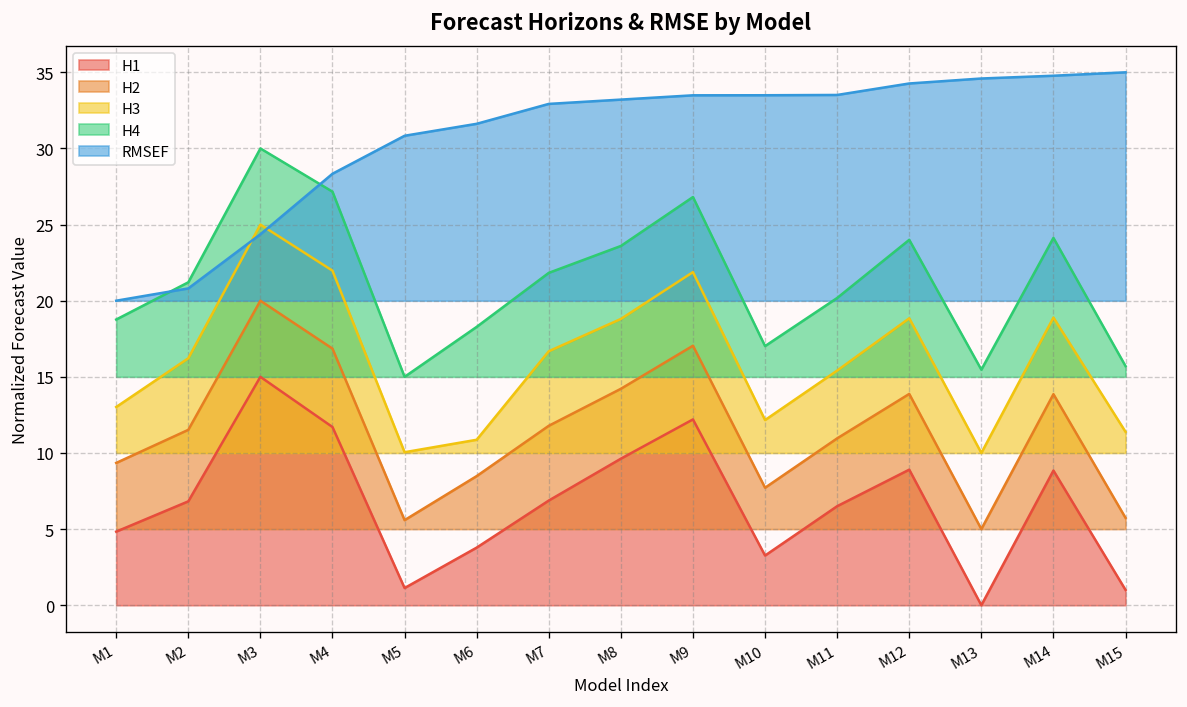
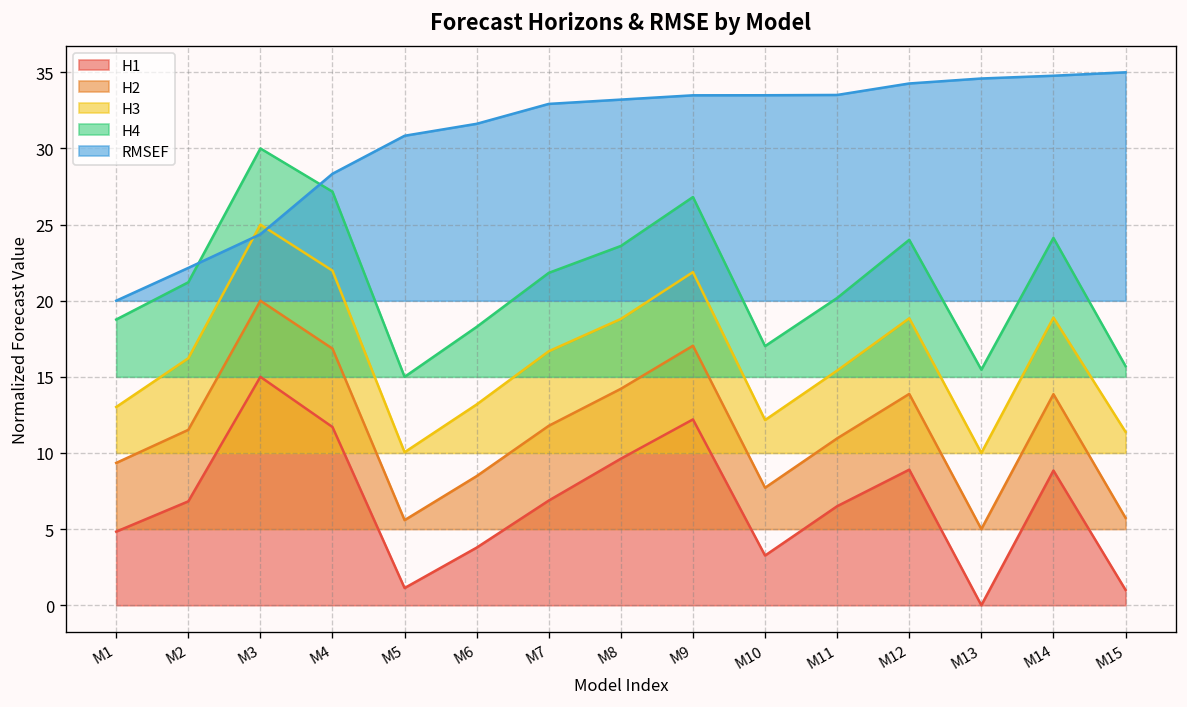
RMSEF, M2: 20.8 -> 22.2
H3, M6: 10.9 -> 13.2
